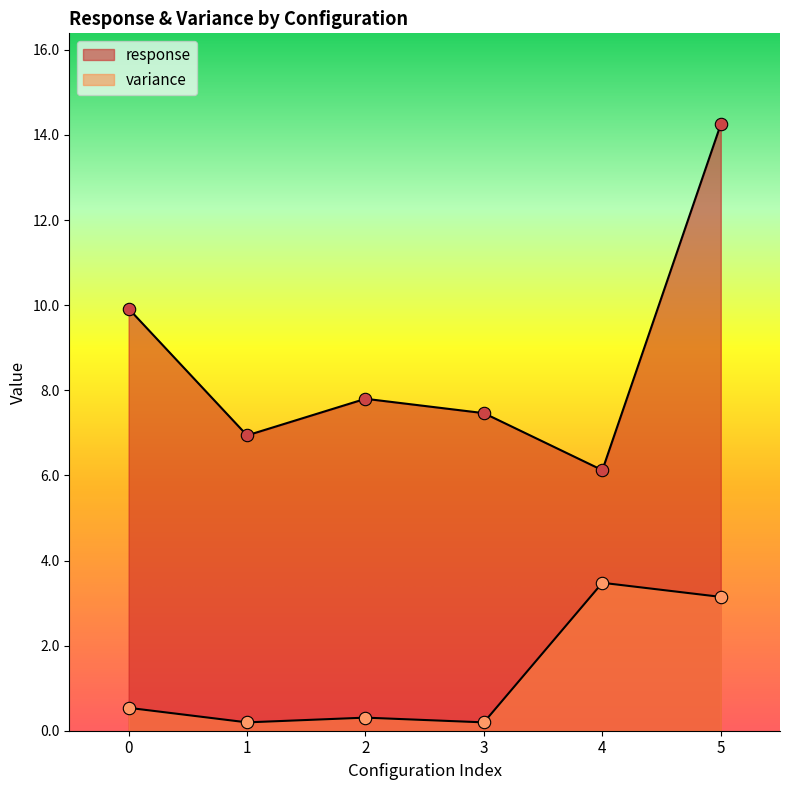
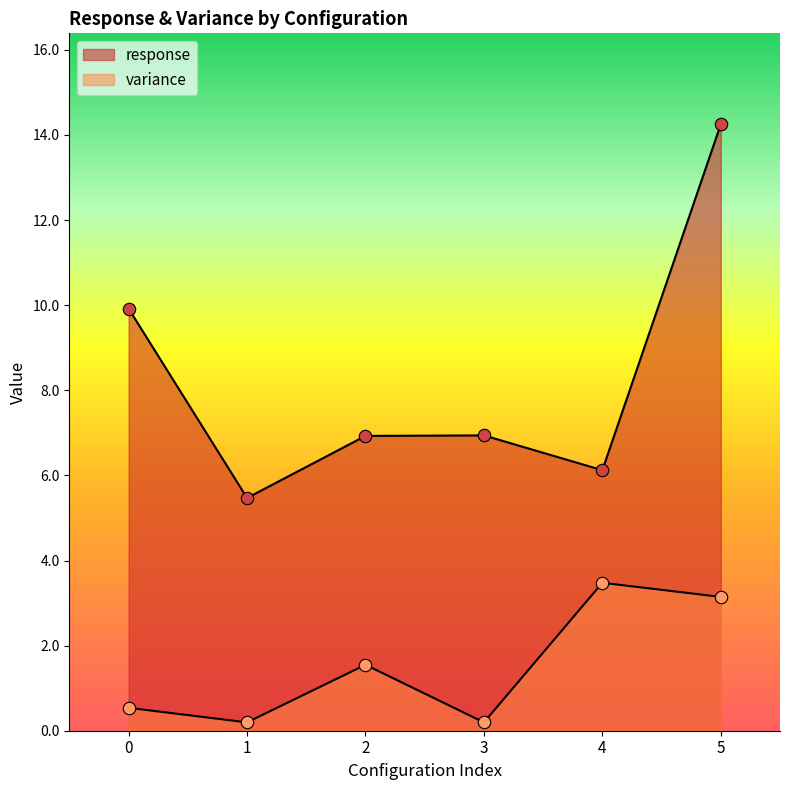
response, 1: 6.9 -> 5.5
response, 2: 7.8 -> 6.9
variance, 2: 0.3 -> 1.5
response, 3: 7.5 -> 6.9
